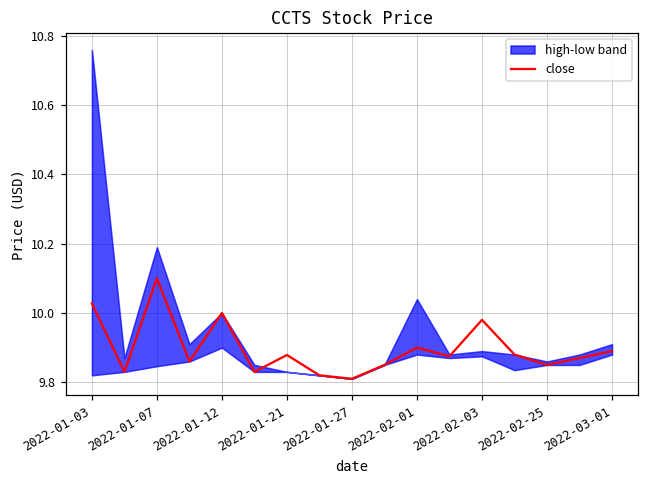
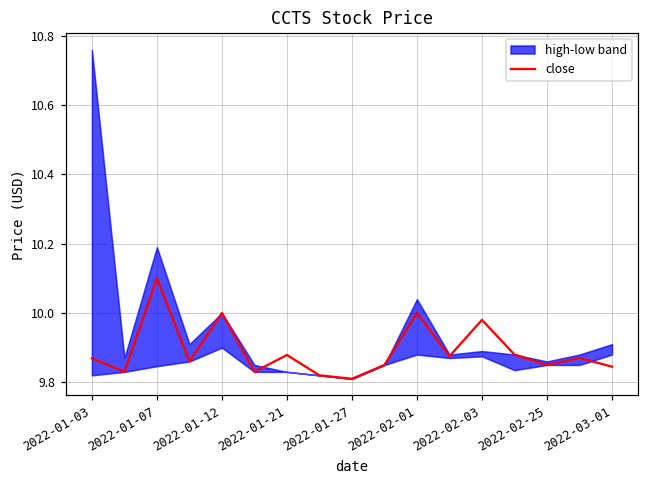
close, 2022-01-03: 10.03 -> 9.87
close, 2022-02-01: 9.90 -> 10.00
close, 2022-03-01: 9.89 -> 9.85
